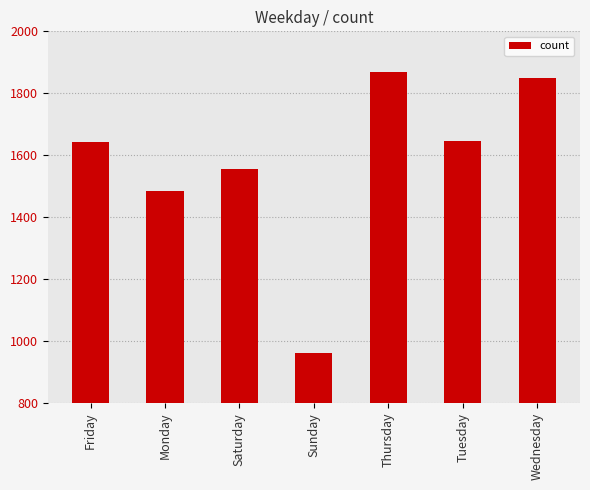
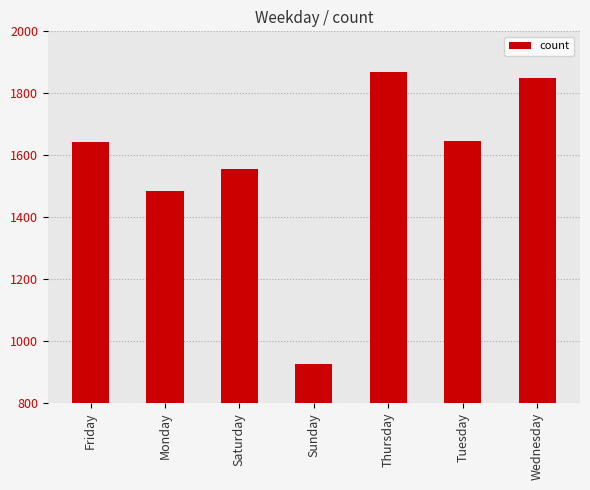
Sunday: 960 -> 930
